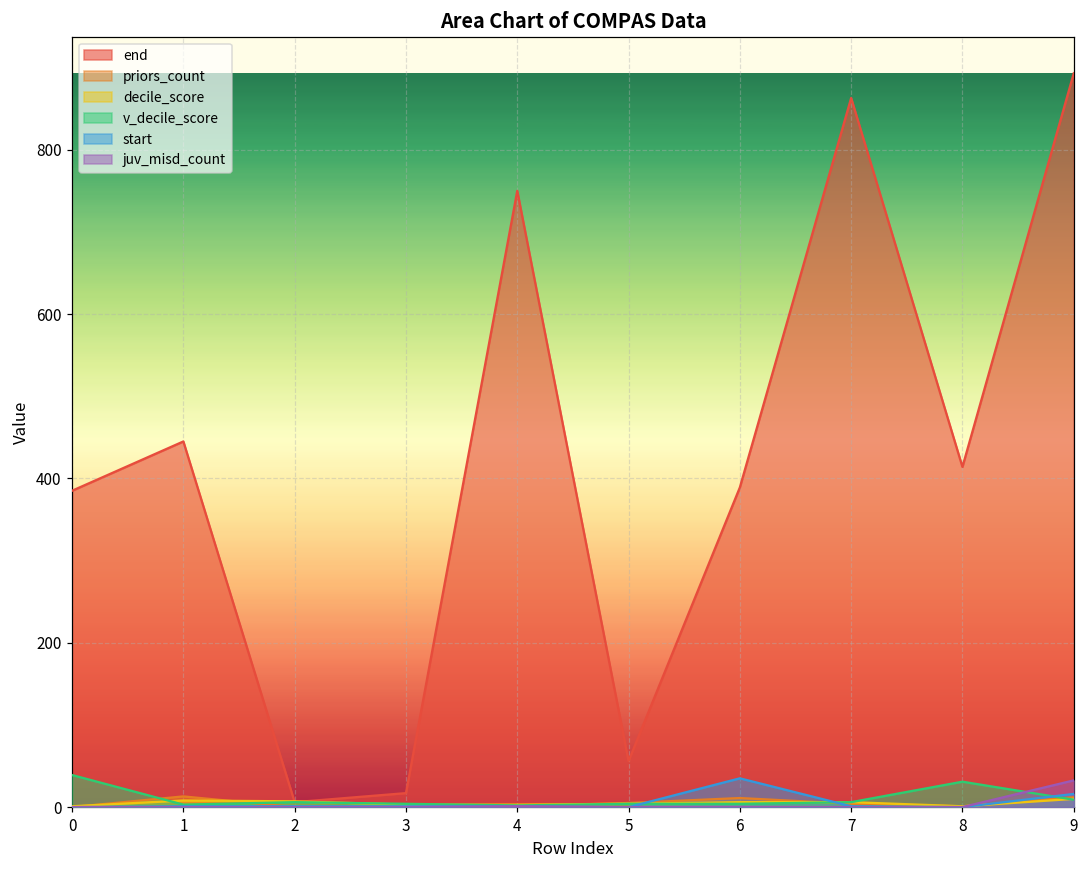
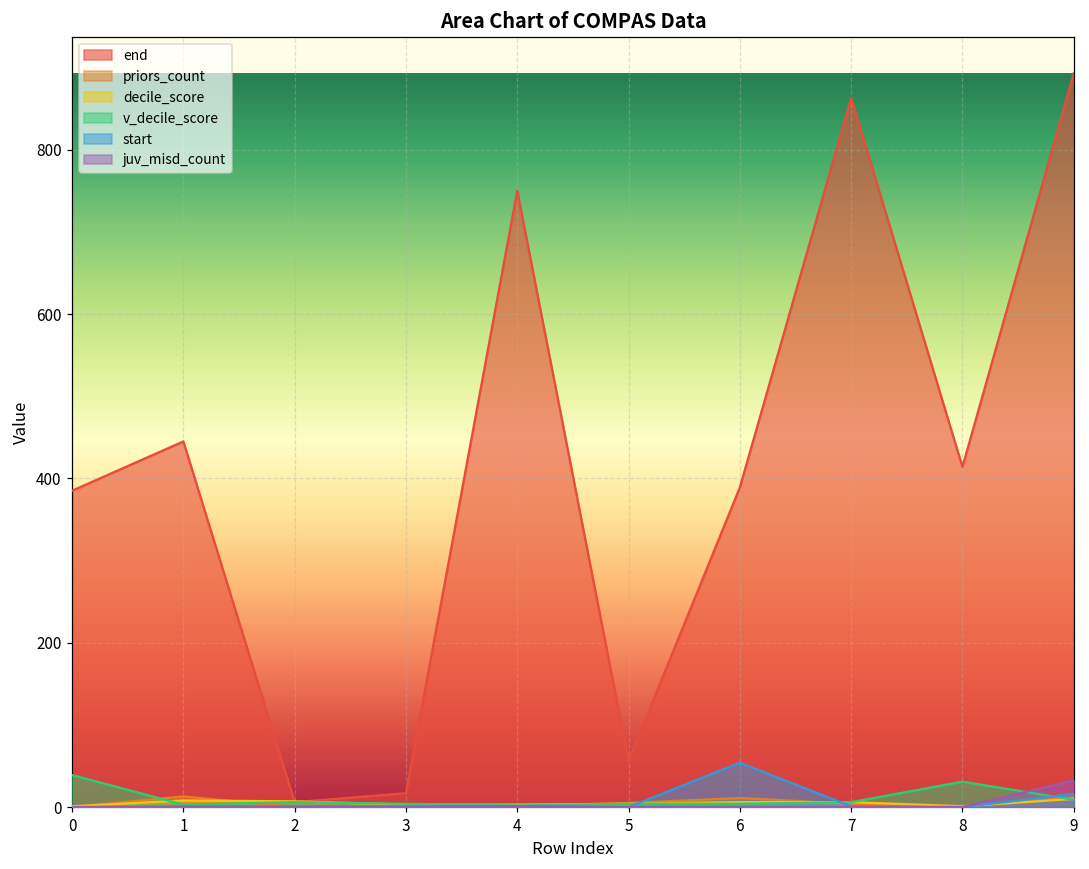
start, 6: 40 -> 50
